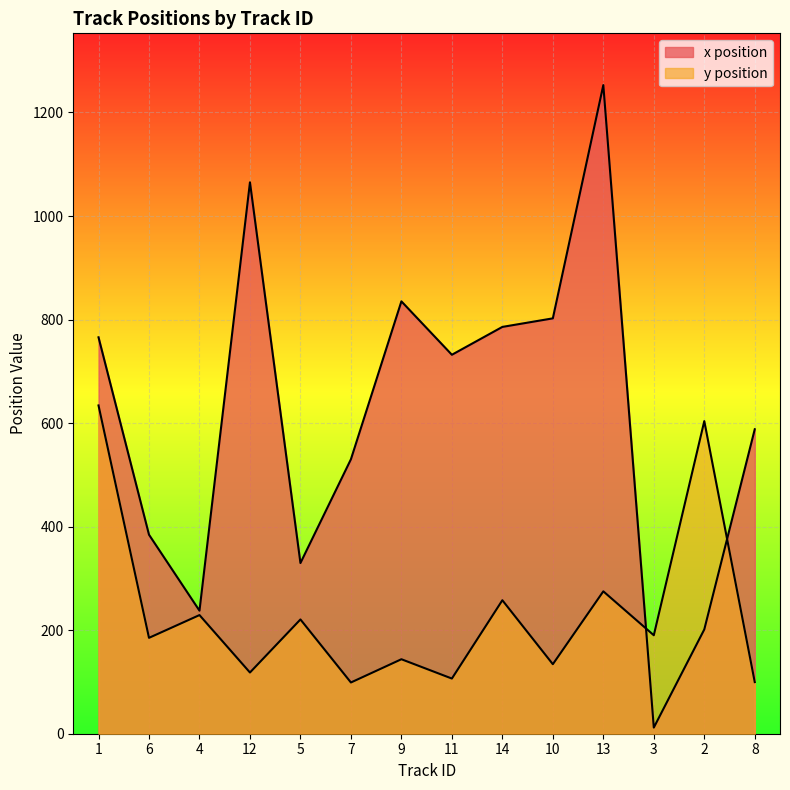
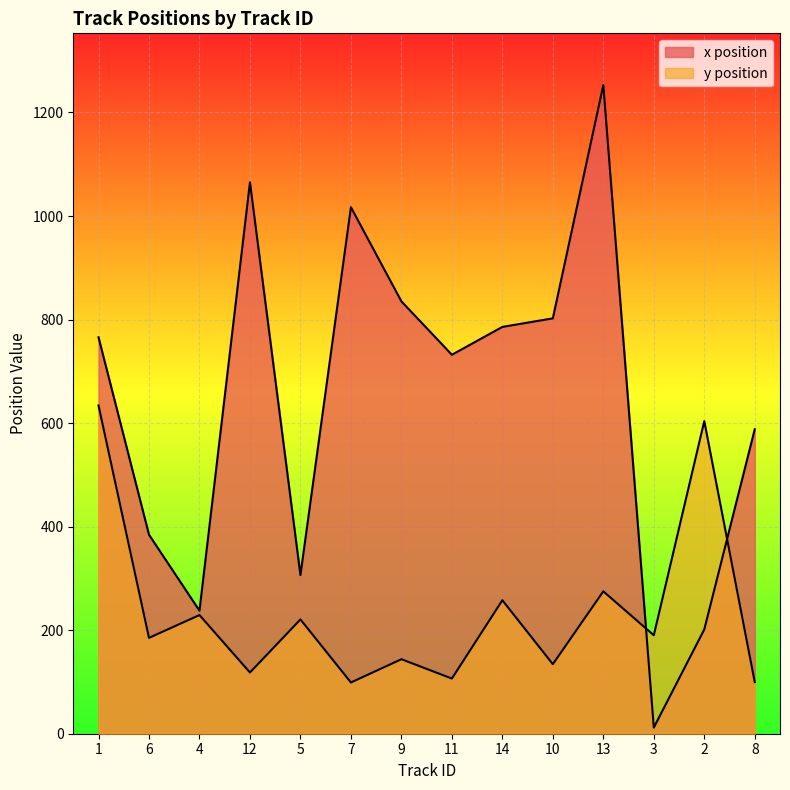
x position, 5: 330 -> 310
x position, 7: 530 -> 1020
